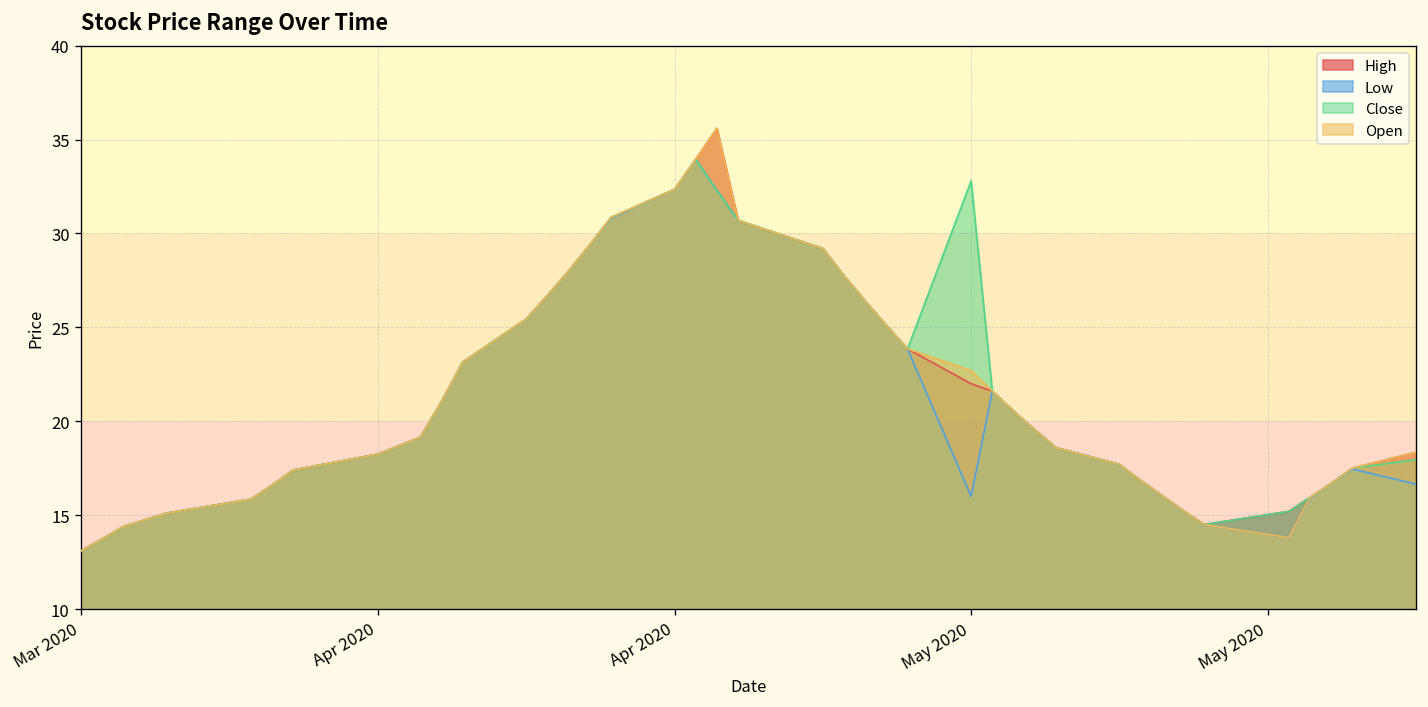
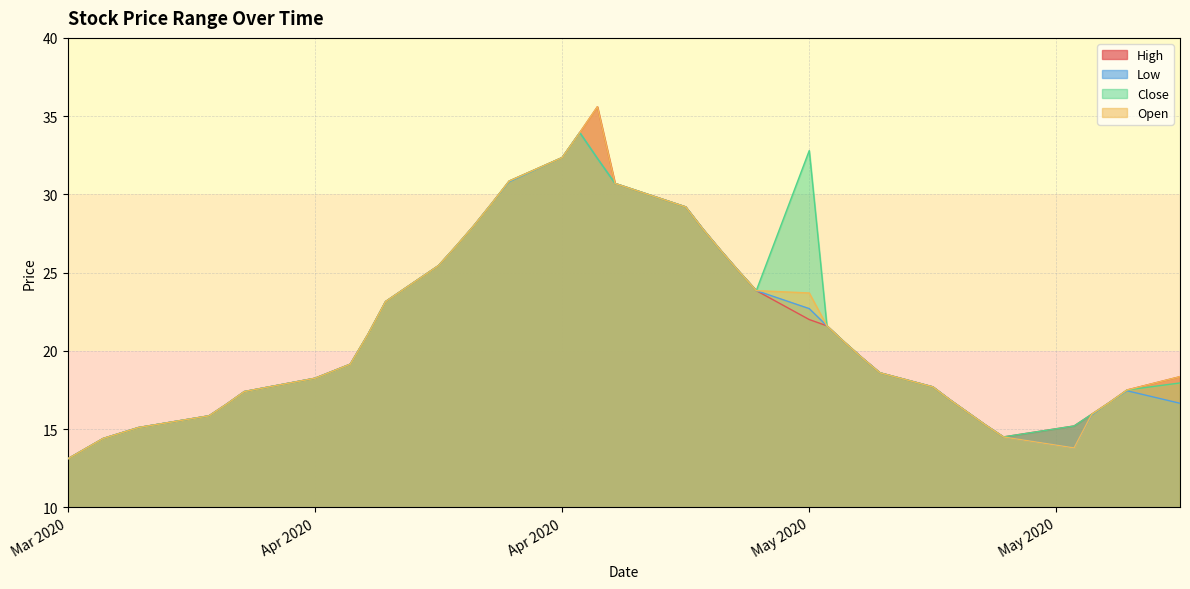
Low, May 2020: 16.0 -> 22.7
Open, May 2020: 22.7 -> 23.7
